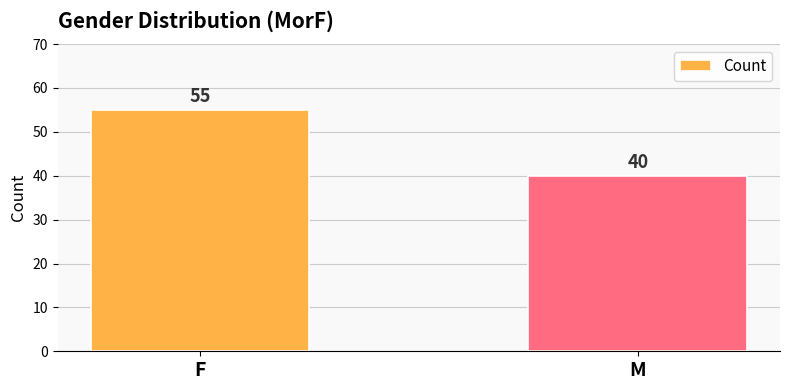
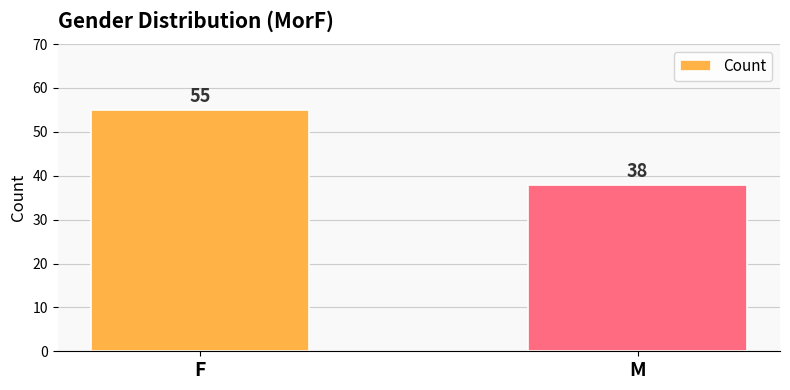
M: 40 -> 38
